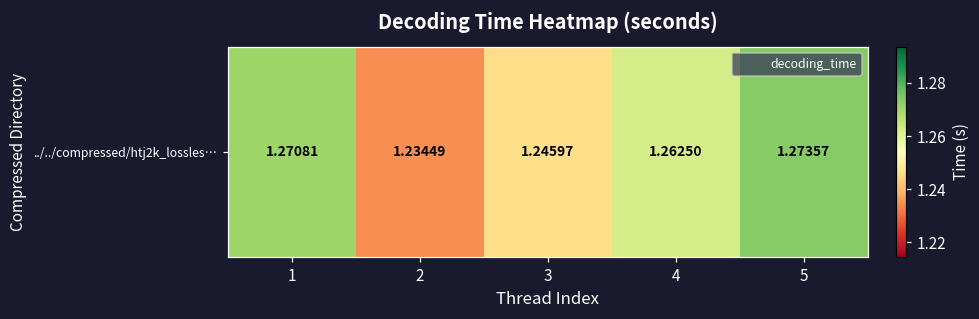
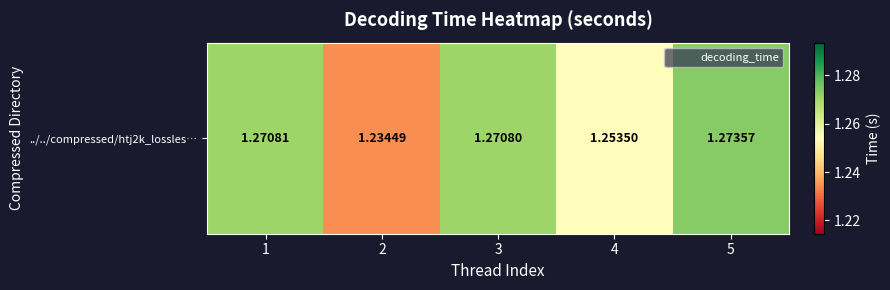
../../compressed/htj2k_lossles…, 3: 1.24597 -> 1.27080
../../compressed/htj2k_lossles…, 4: 1.26250 -> 1.25350
